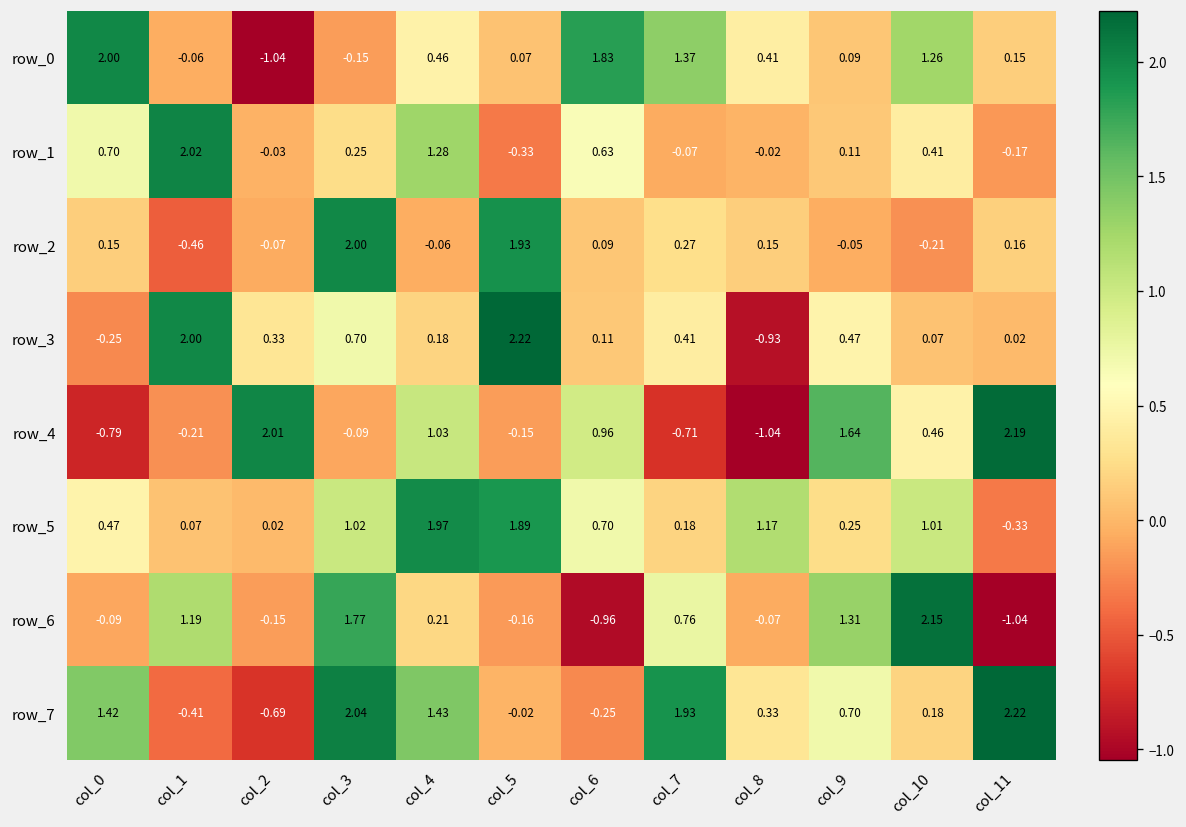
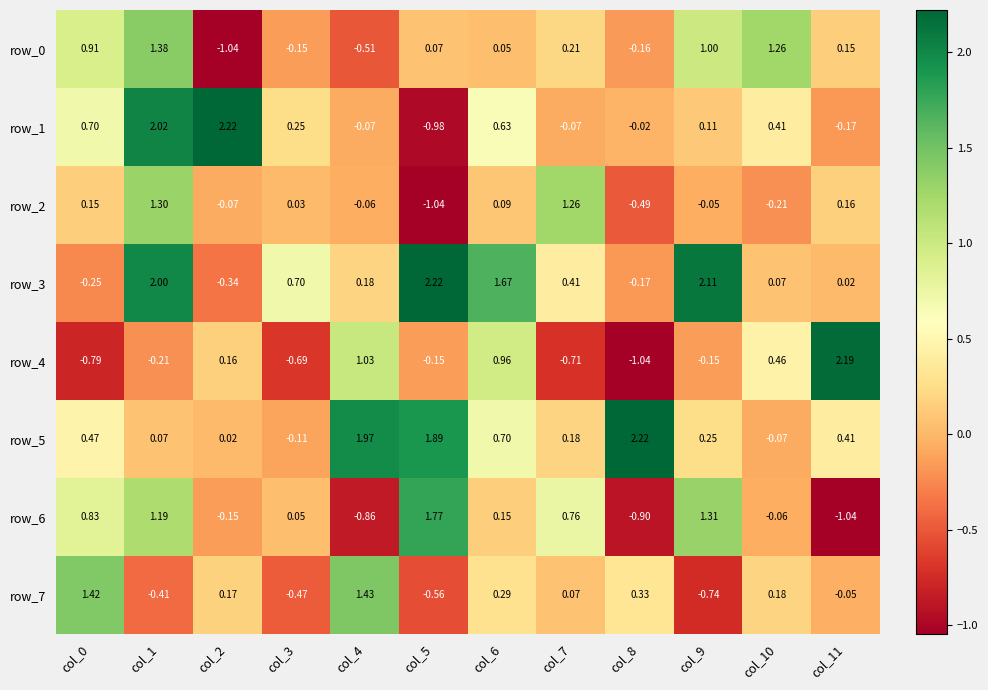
row_0, col_0: 2.00 -> 0.91
row_0, col_1: -0.06 -> 1.38
row_0, col_4: 0.46 -> -0.51
row_0, col_6: 1.83 -> 0.05
row_0, col_7: 1.37 -> 0.21
row_0, col_8: 0.41 -> -0.16
row_0, col_9: 0.09 -> 1.00
row_1, col_2: -0.03 -> 2.22
row_1, col_4: 1.28 -> -0.07
row_1, col_5: -0.33 -> -0.98
row_2, col_1: -0.46 -> 1.30
row_2, col_3: 2.00 -> 0.03
row_2, col_5: 1.93 -> -1.04
row_2, col_7: 0.27 -> 1.26
row_2, col_8: 0.15 -> -0.49
row_3, col_2: 0.33 -> -0.34
row_3, col_6: 0.11 -> 1.67
row_3, col_8: -0.93 -> -0.17
row_3, col_9: 0.47 -> 2.11
row_4, col_2: 2.01 -> 0.16
row_4, col_3: -0.09 -> -0.69
row_4, col_9: 1.64 -> -0.15
row_5, col_3: 1.02 -> -0.11
row_5, col_8: 1.17 -> 2.22
row_5, col_10: 1.01 -> -0.07
row_5, col_11: -0.33 -> 0.41
row_6, col_0: -0.09 -> 0.83
row_6, col_3: 1.77 -> 0.05
row_6, col_4: 0.21 -> -0.86
row_6, col_5: -0.16 -> 1.77
row_6, col_6: -0.96 -> 0.15
row_6, col_8: -0.07 -> -0.90
row_6, col_10: 2.15 -> -0.06
row_7, col_2: -0.69 -> 0.17
row_7, col_3: 2.04 -> -0.47
row_7, col_5: -0.02 -> -0.56
row_7, col_6: -0.25 -> 0.29
row_7, col_7: 1.93 -> 0.07
row_7, col_9: 0.70 -> -0.74
row_7, col_11: 2.22 -> -0.05
